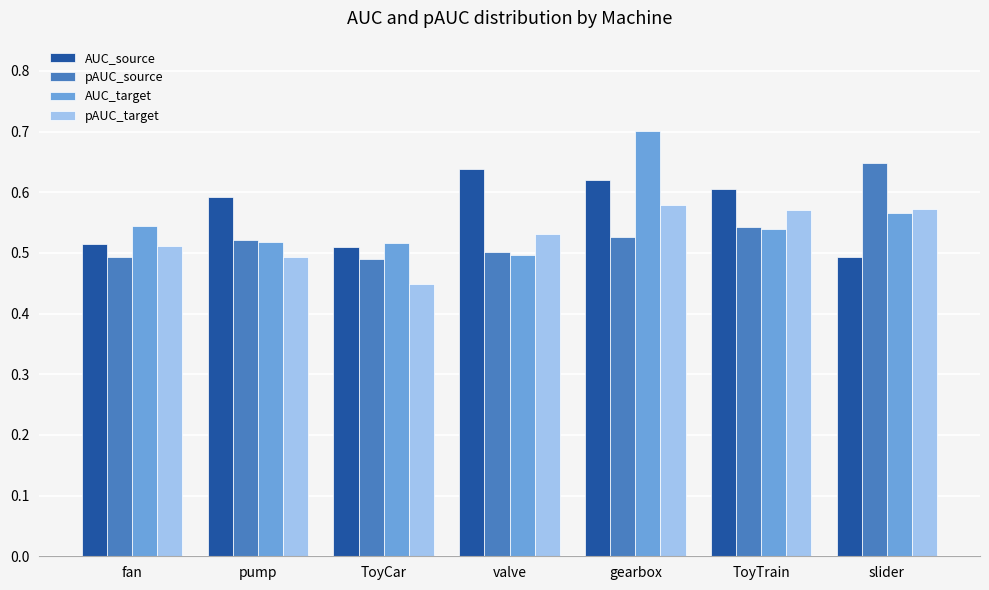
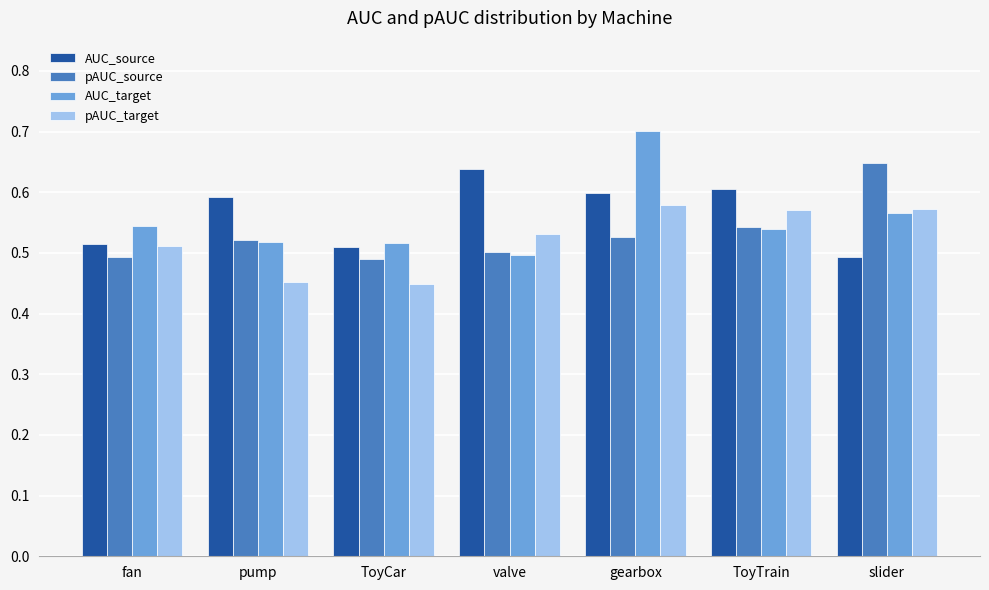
pAUC_target, pump: 0.49 -> 0.45
AUC_source, gearbox: 0.62 -> 0.60
